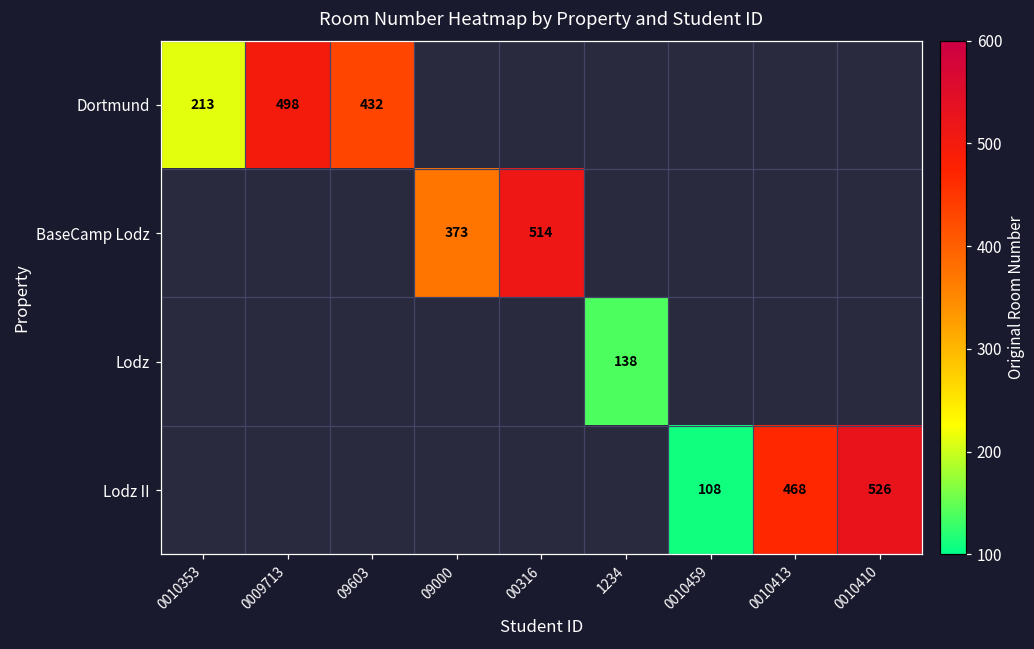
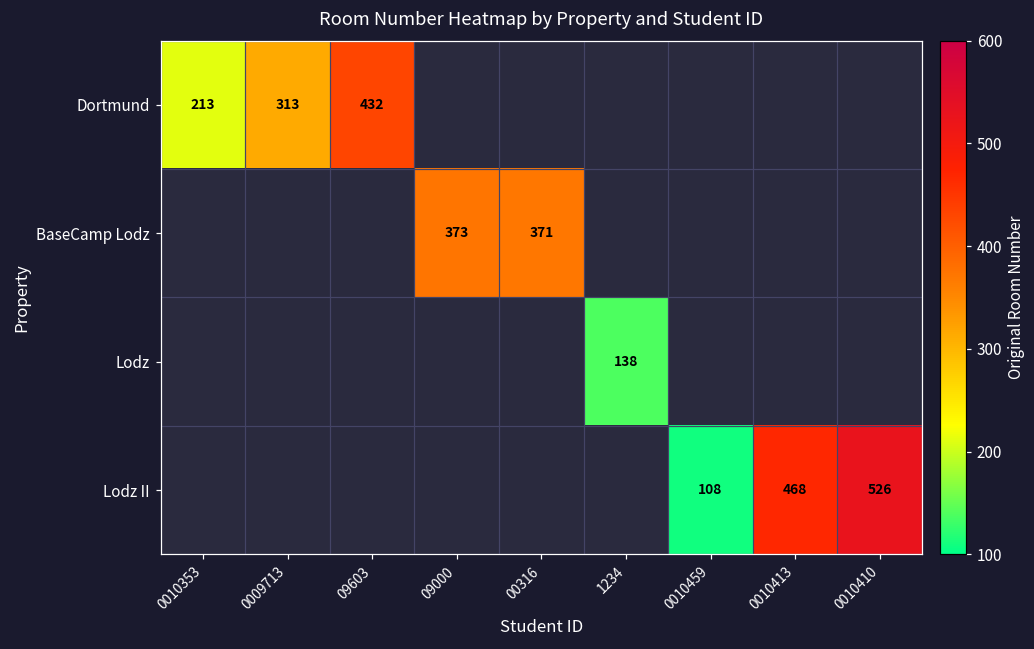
Dortmund, 0009713: 498 -> 313
BaseCamp Lodz, 00316: 514 -> 371
